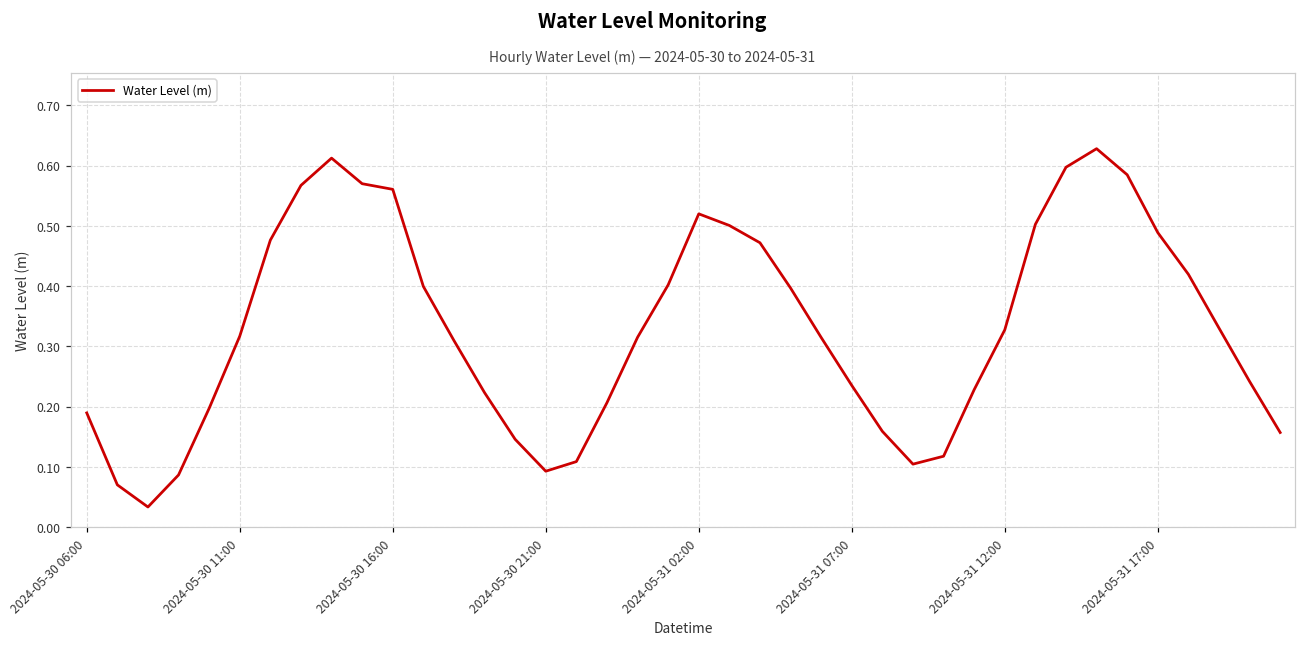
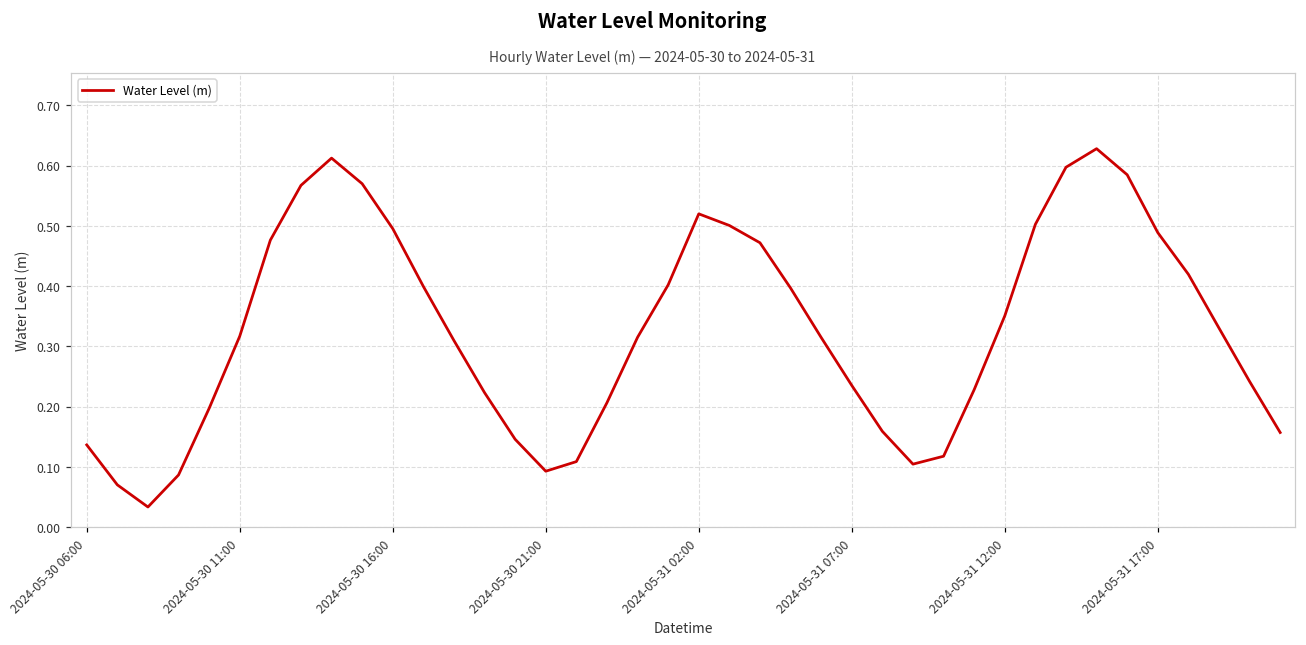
2024-05-30 06:00: 0.19 -> 0.14
2024-05-30 16:00: 0.56 -> 0.50
2024-05-31 12:00: 0.33 -> 0.35
